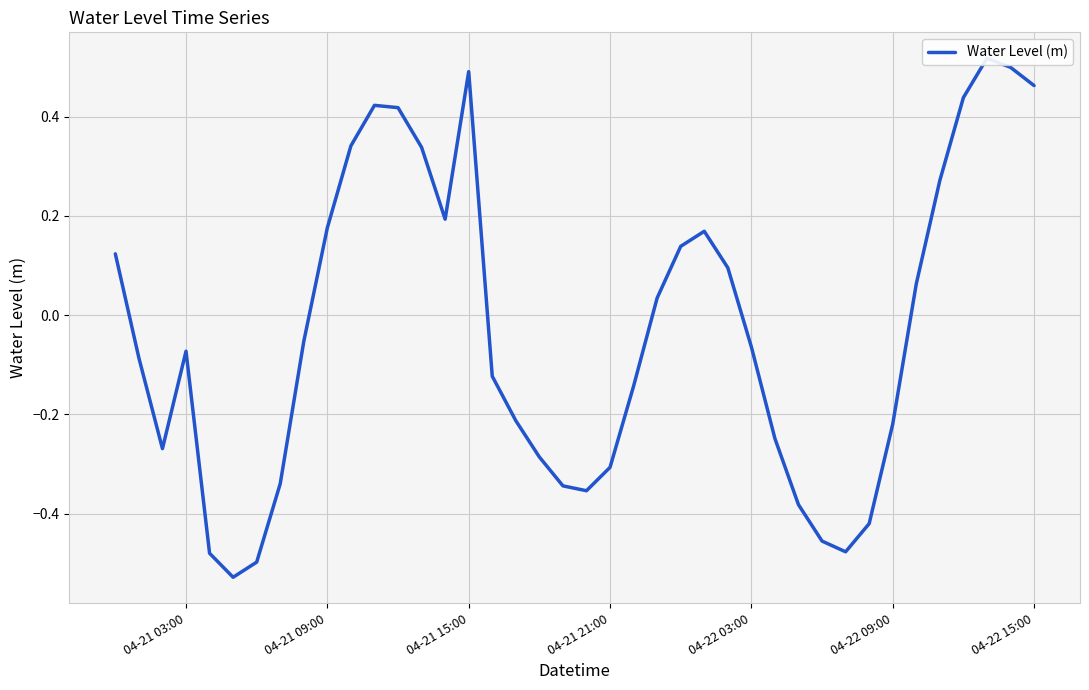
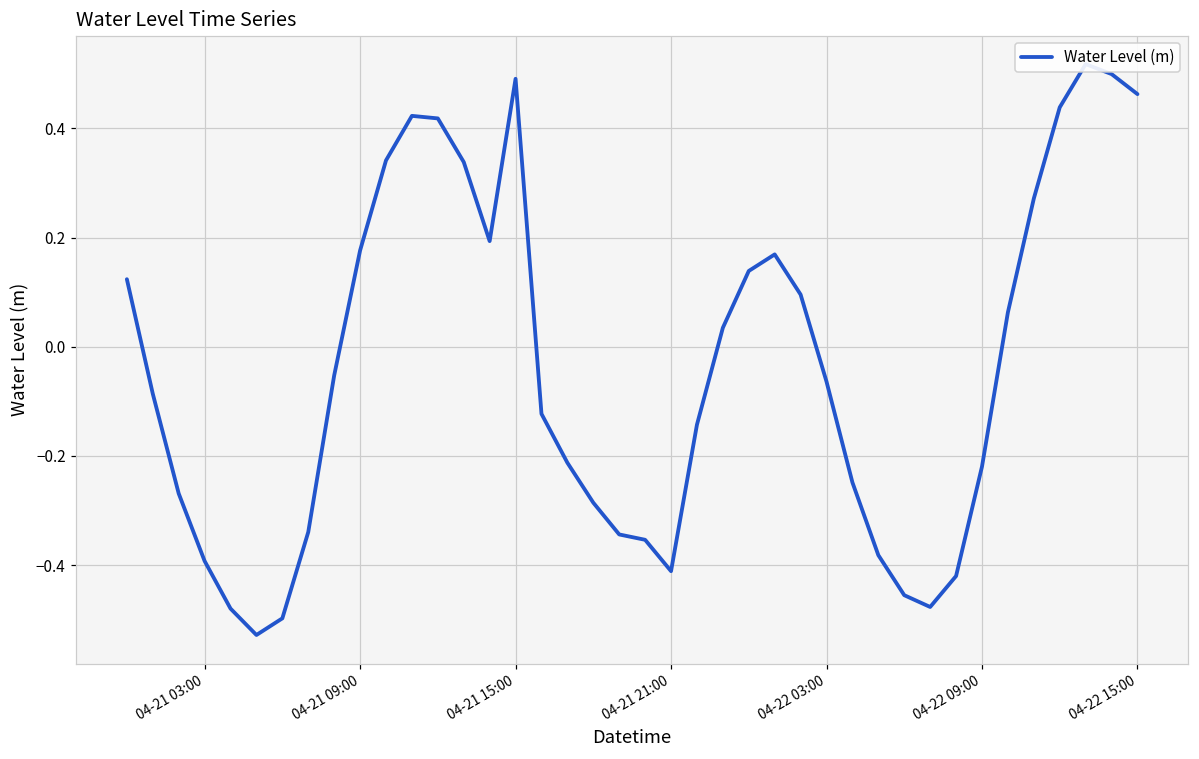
04-21 03:00: -0.07 -> -0.39
04-21 21:00: -0.31 -> -0.41
